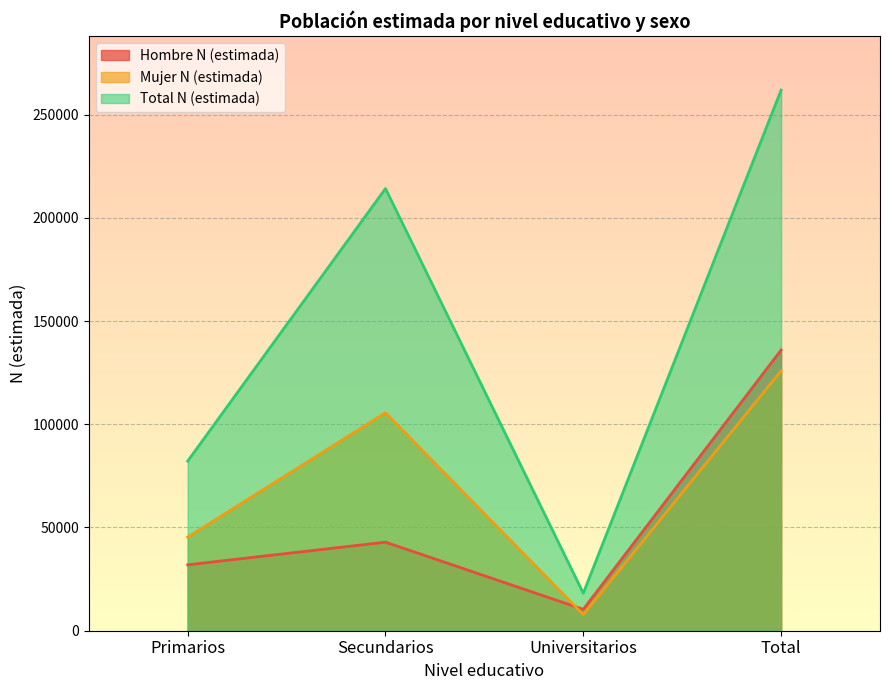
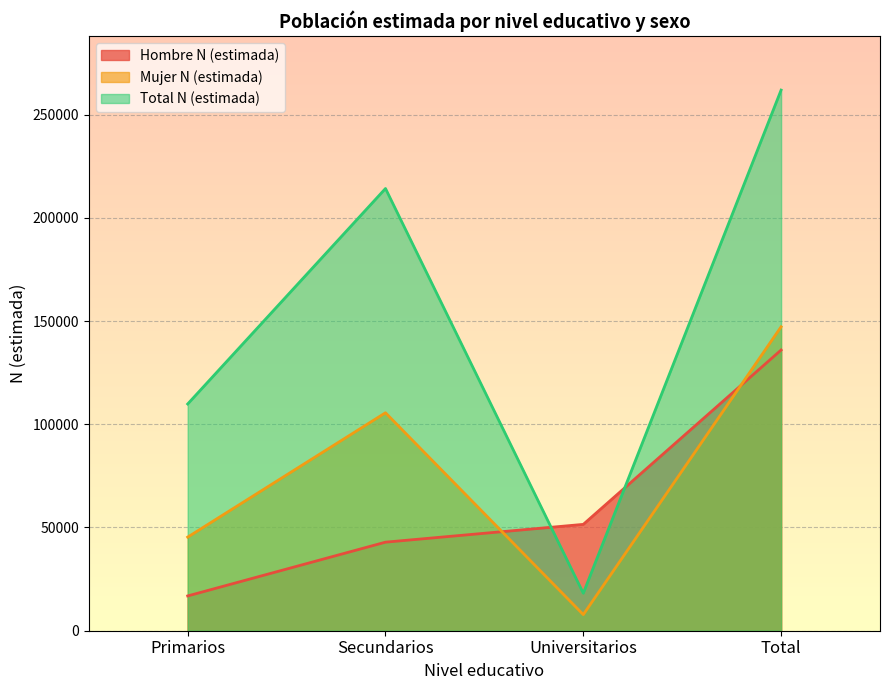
Hombre N (estimada), Primarios: 32000 -> 17000
Total N (estimada), Primarios: 82000 -> 110000
Hombre N (estimada), Universitarios: 10000 -> 52000
Mujer N (estimada), Total: 126000 -> 147000
